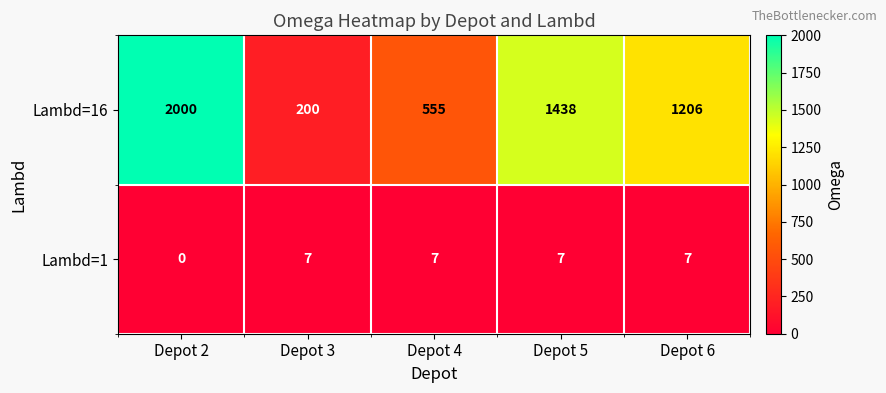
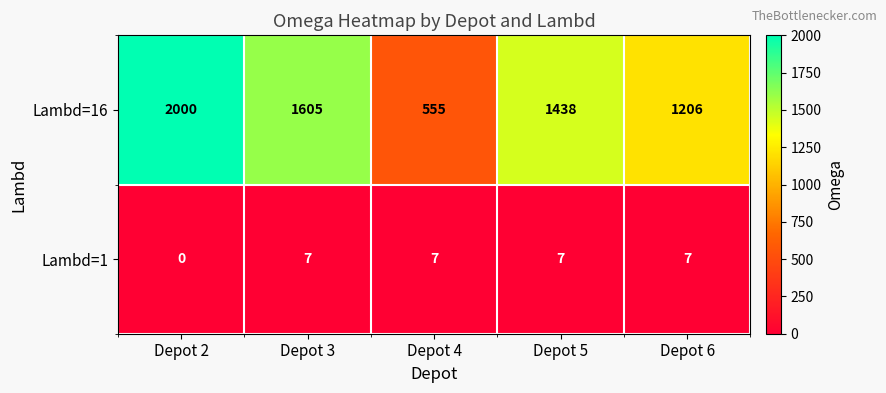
Lambd=16, Depot 3: 200 -> 1605
